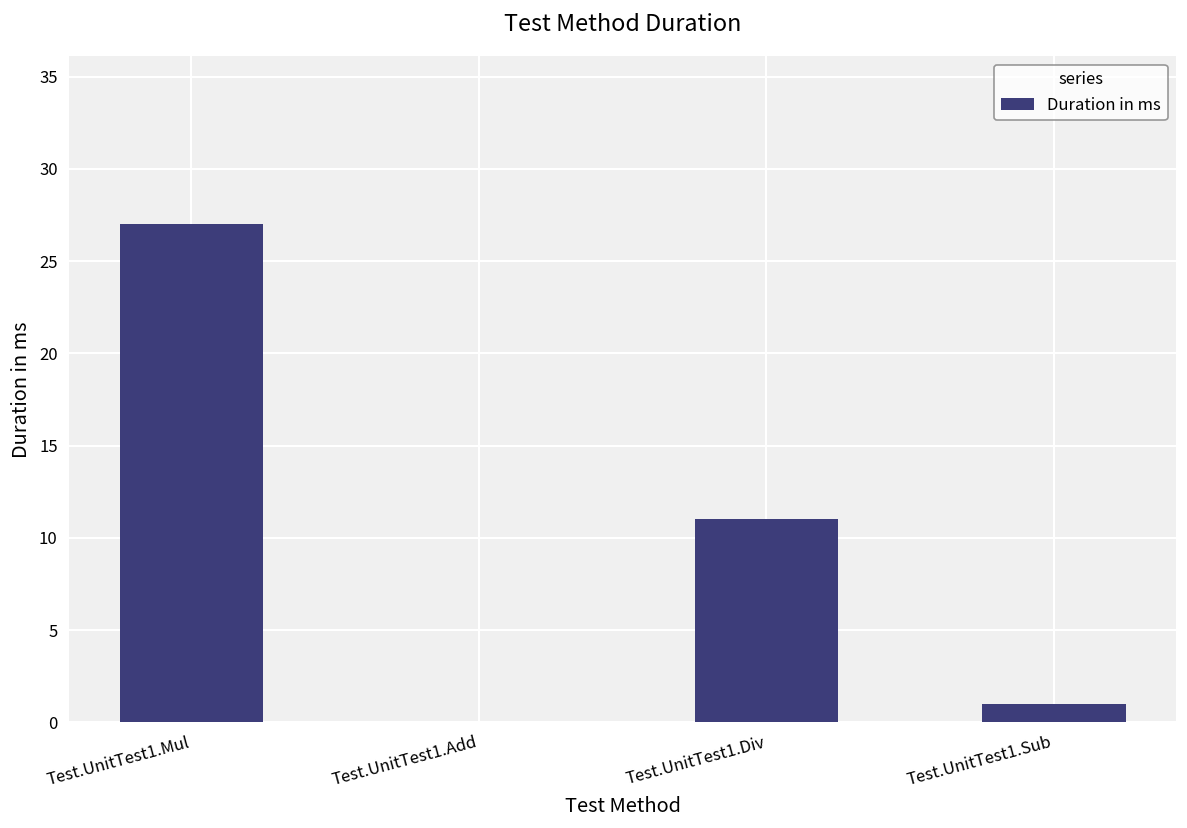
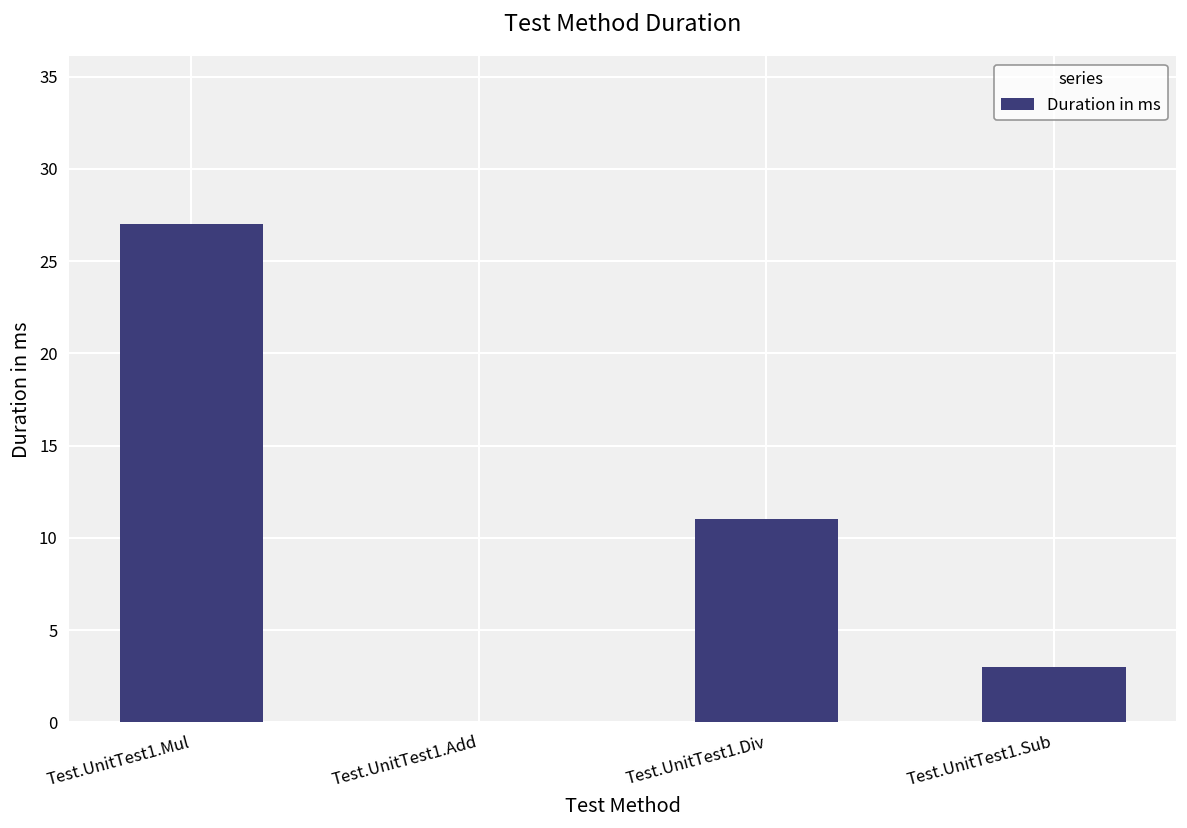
Test.UnitTest1.Sub: 1 -> 3
